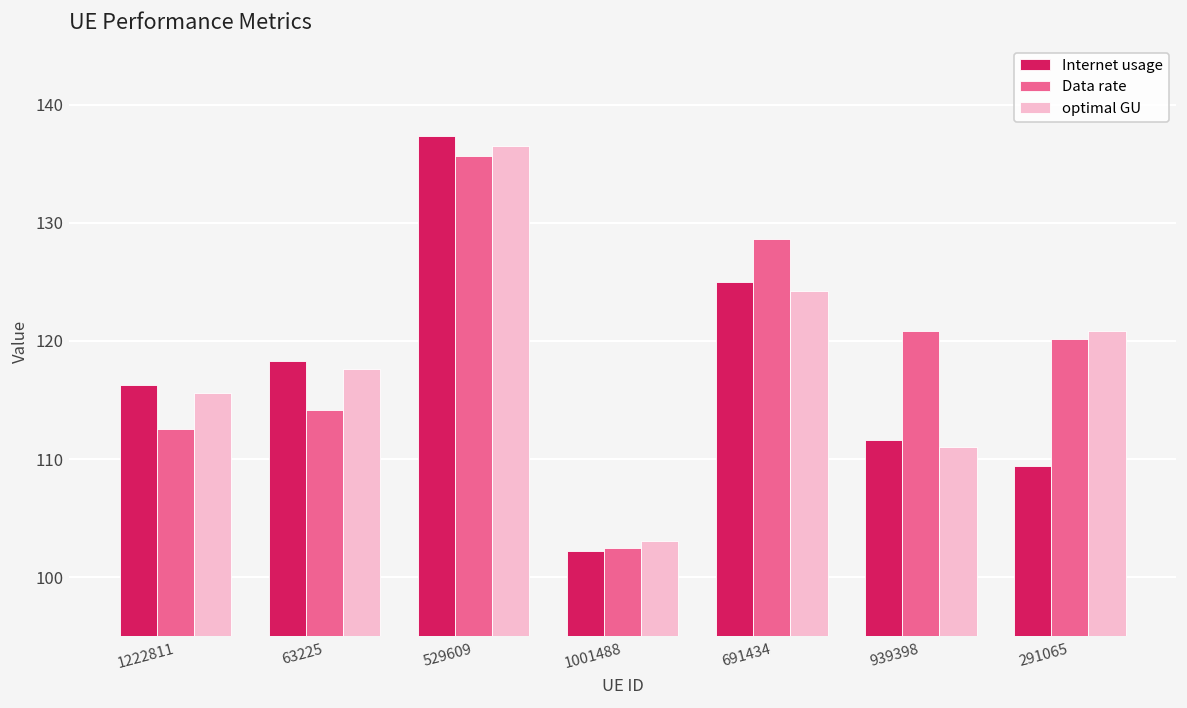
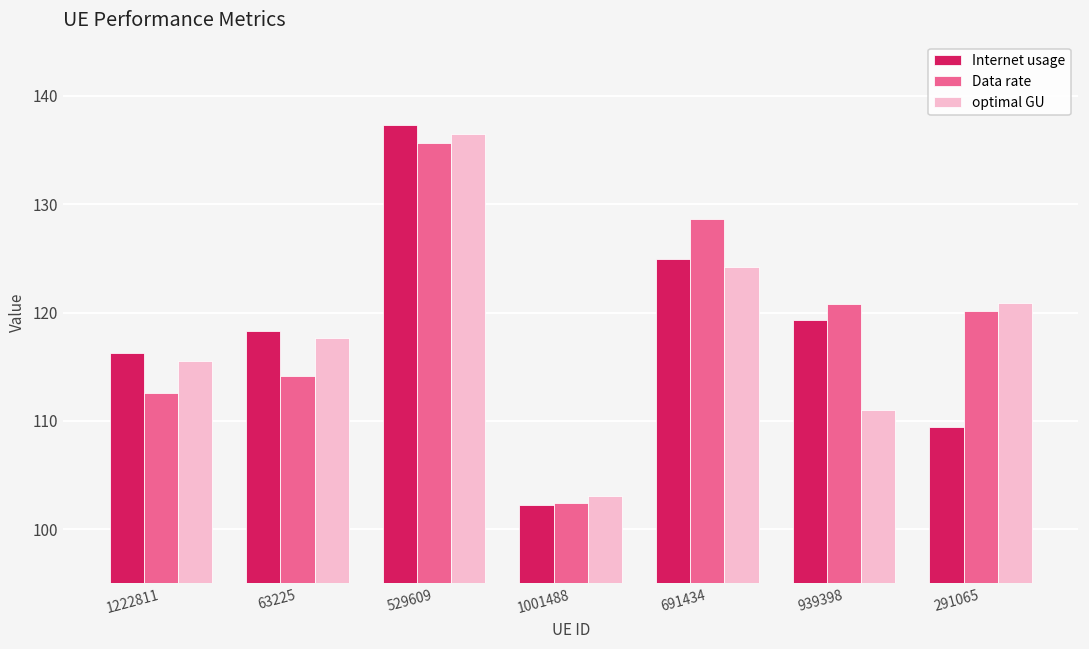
Internet usage, 939398: 112 -> 119
